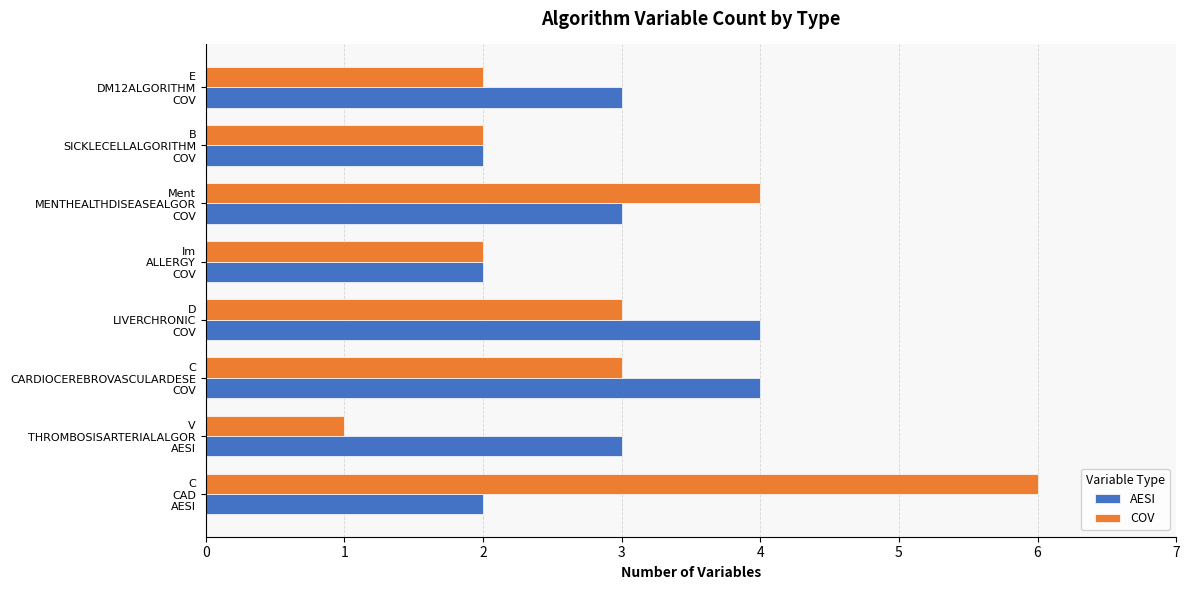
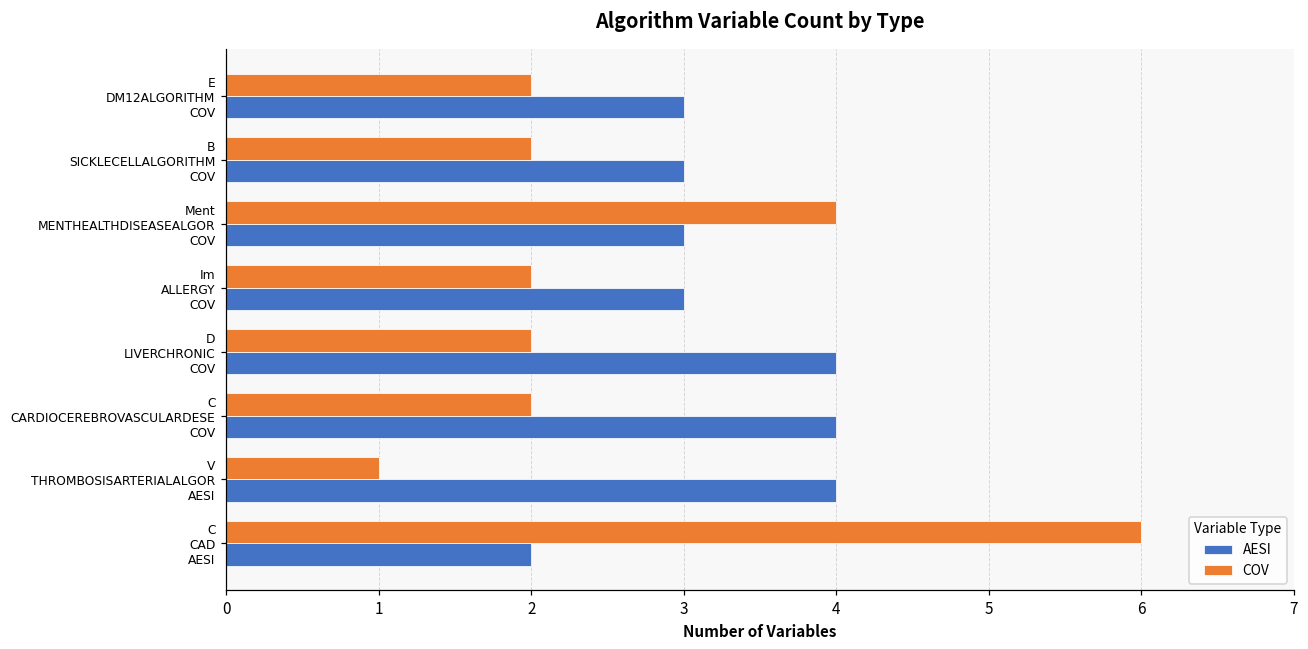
AESI, B SICKLECELLALGORITHM COV: 2 -> 3
AESI, Im ALLERGY COV: 2 -> 3
COV, D LIVERCHRONIC COV: 3 -> 2
COV, C CARDIOCEREBROVASCULARDESE COV: 3 -> 2
AESI, V THROMBOSISARTERIALALGOR AESI: 3 -> 4
